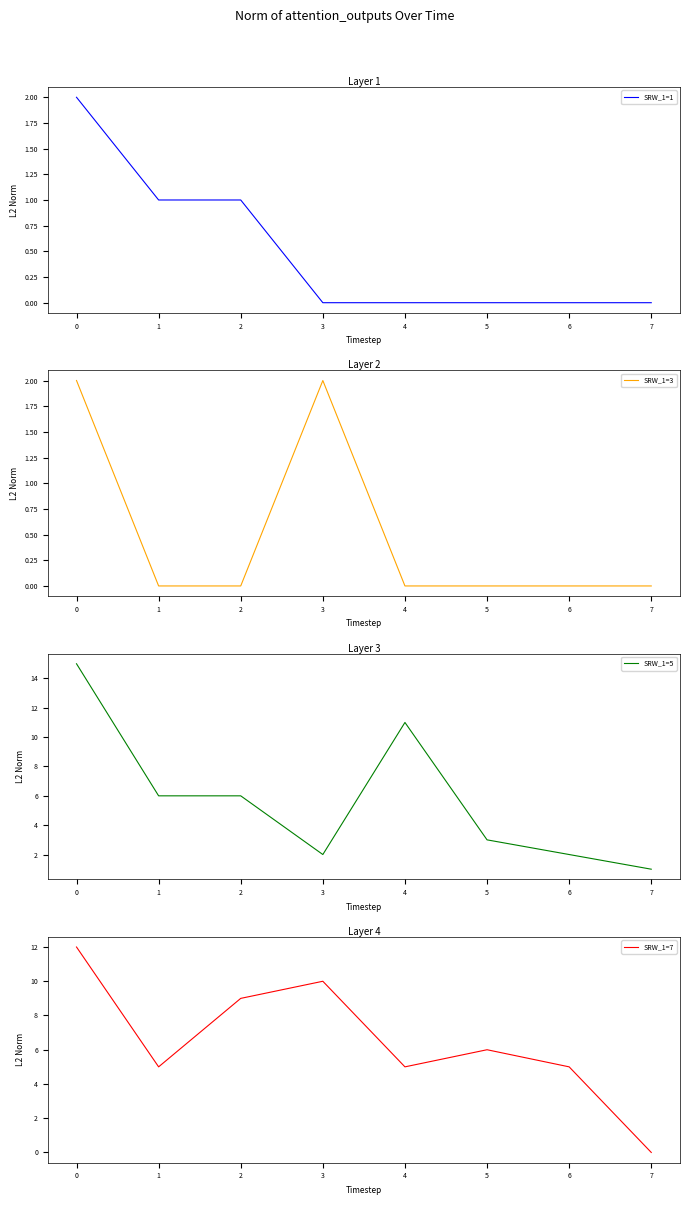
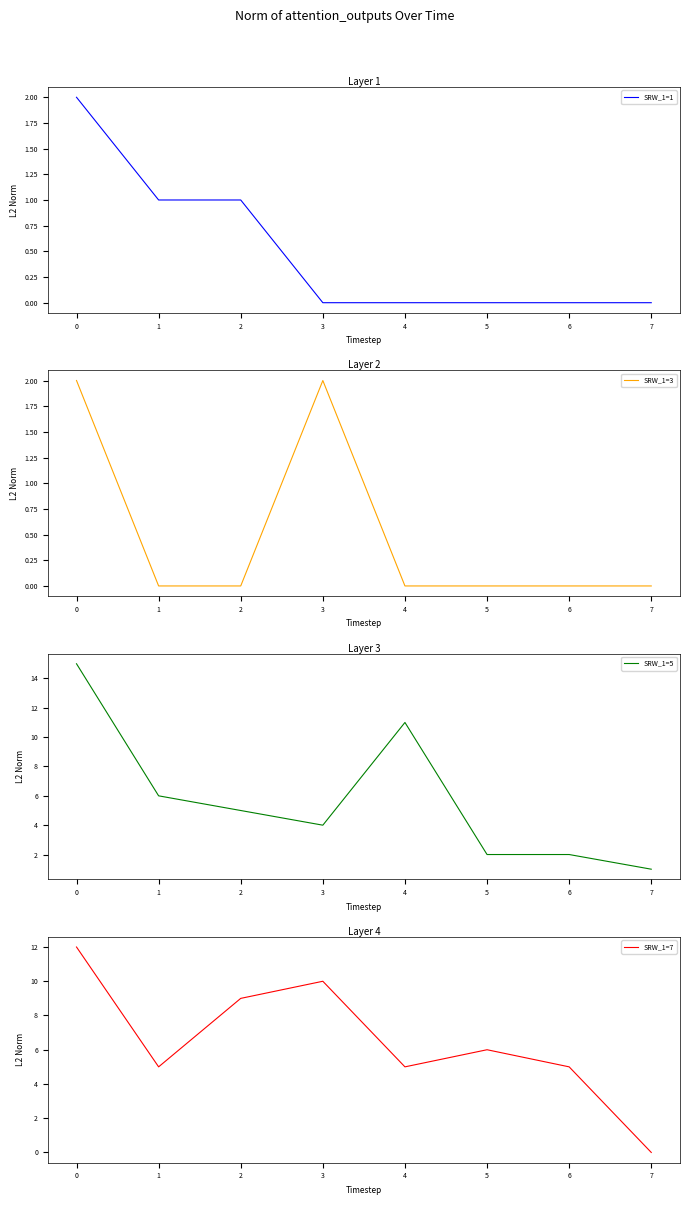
Layer 3, 2: 6 -> 5
Layer 3, 3: 2 -> 4
Layer 3, 5: 3 -> 2
